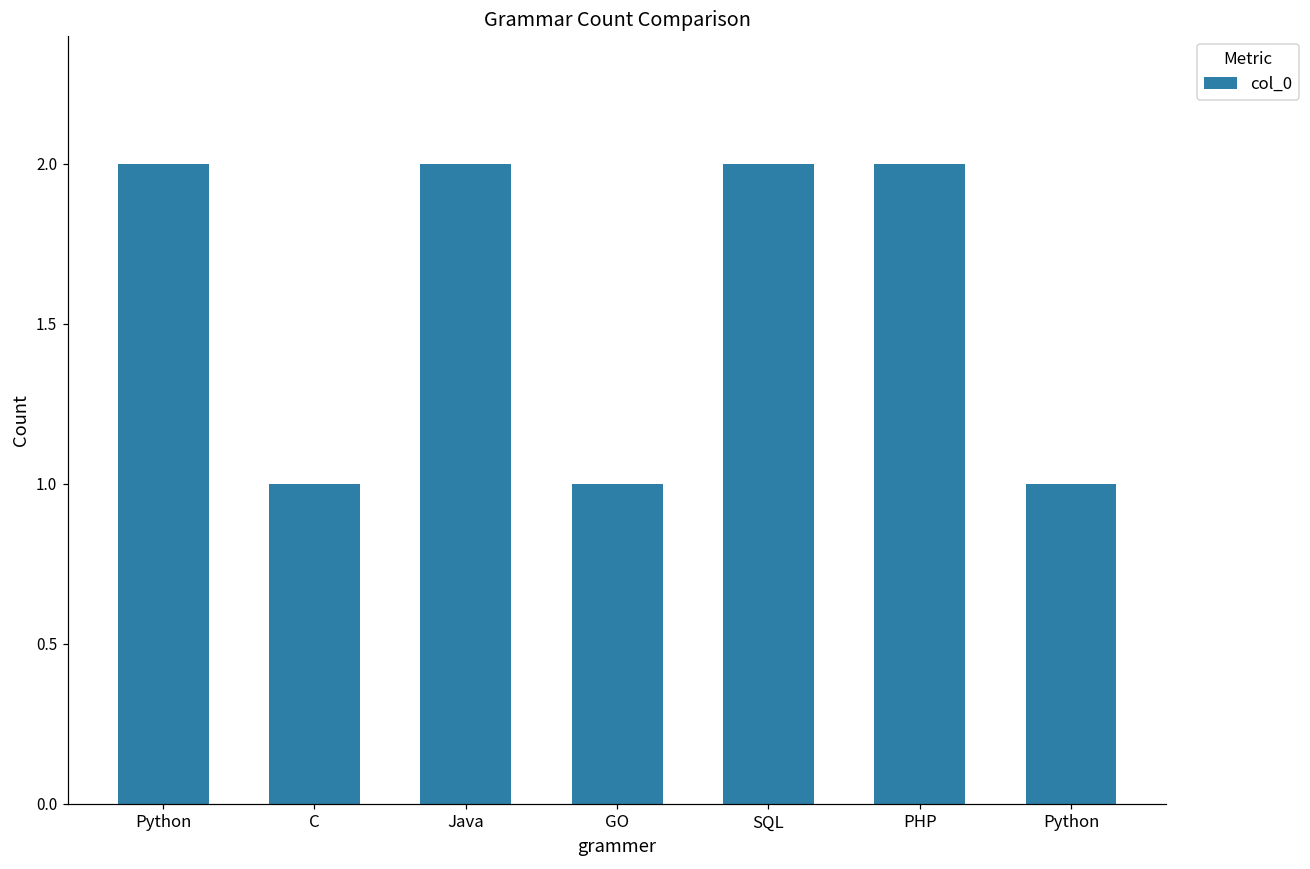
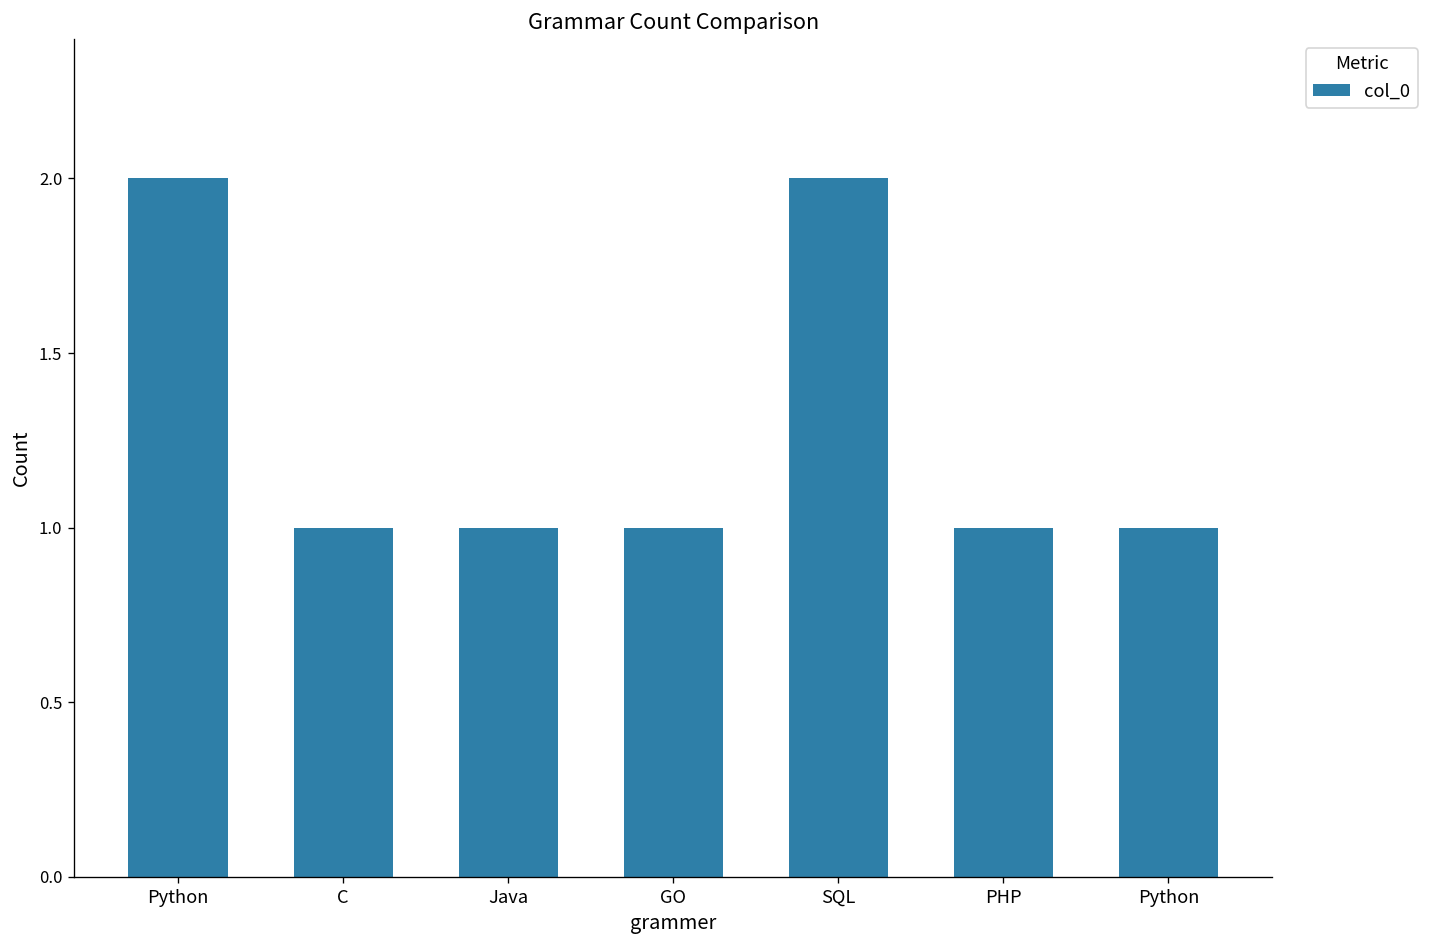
Java: 2 -> 1
PHP: 2 -> 1
